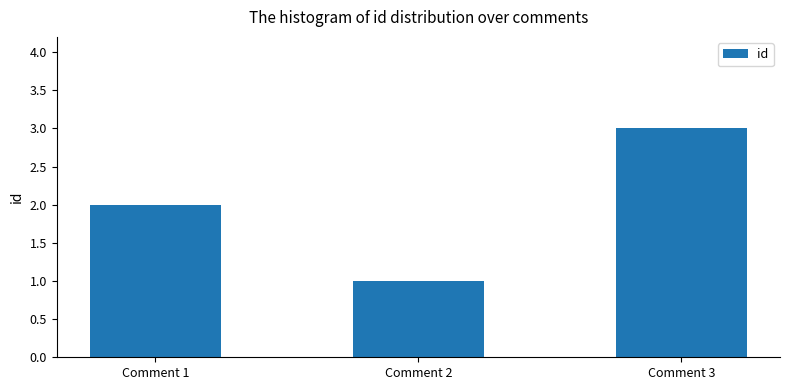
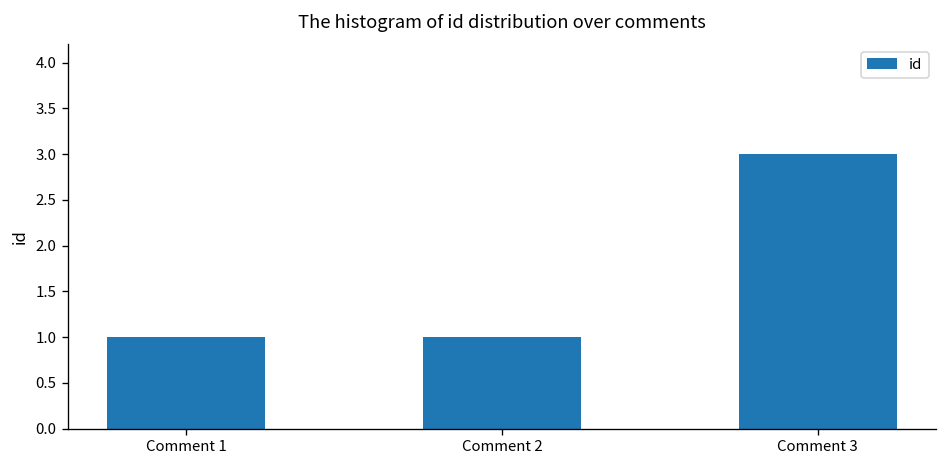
Comment 1: 2 -> 1
